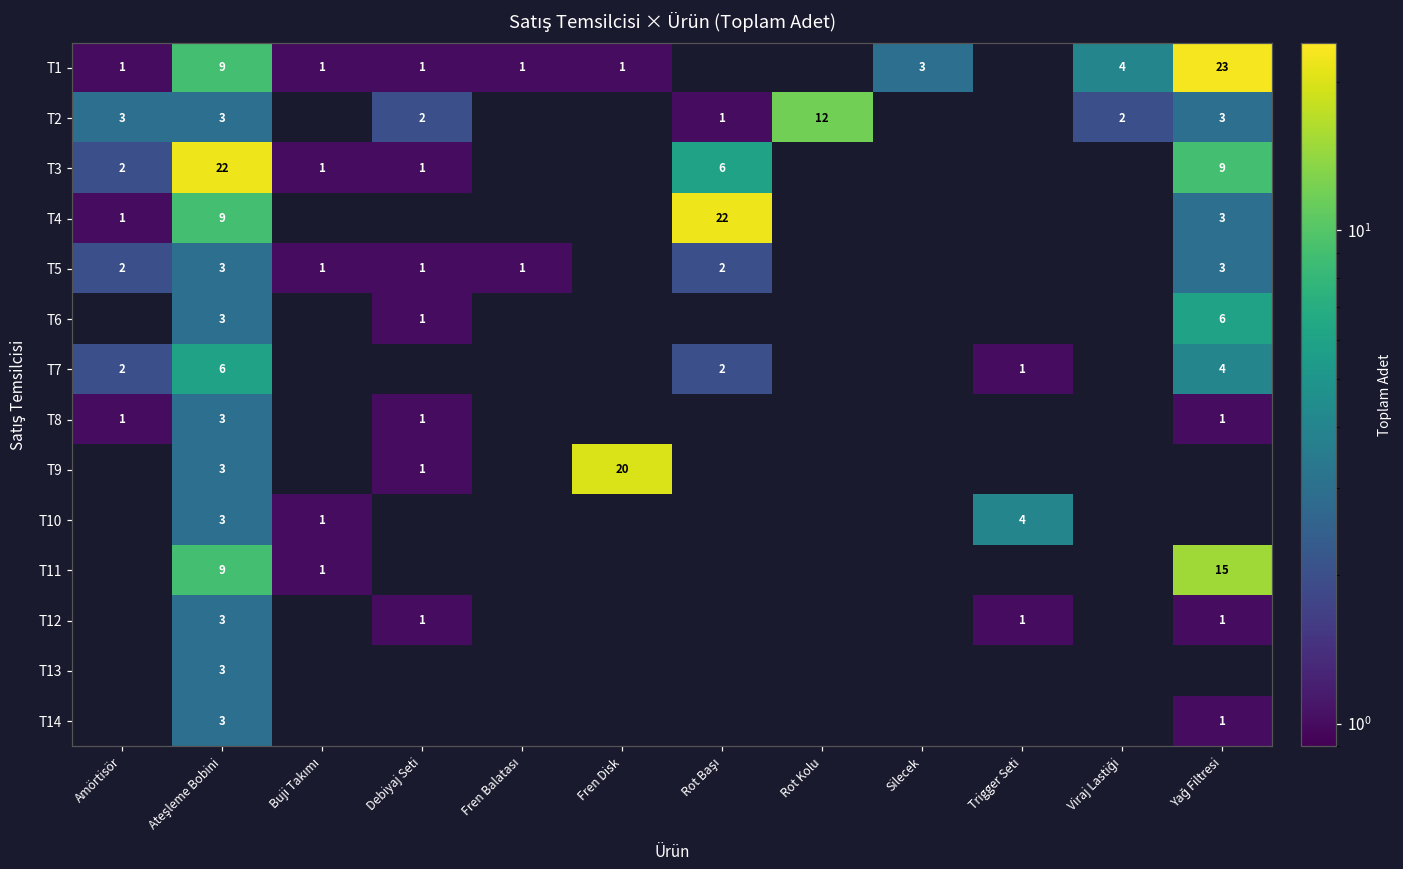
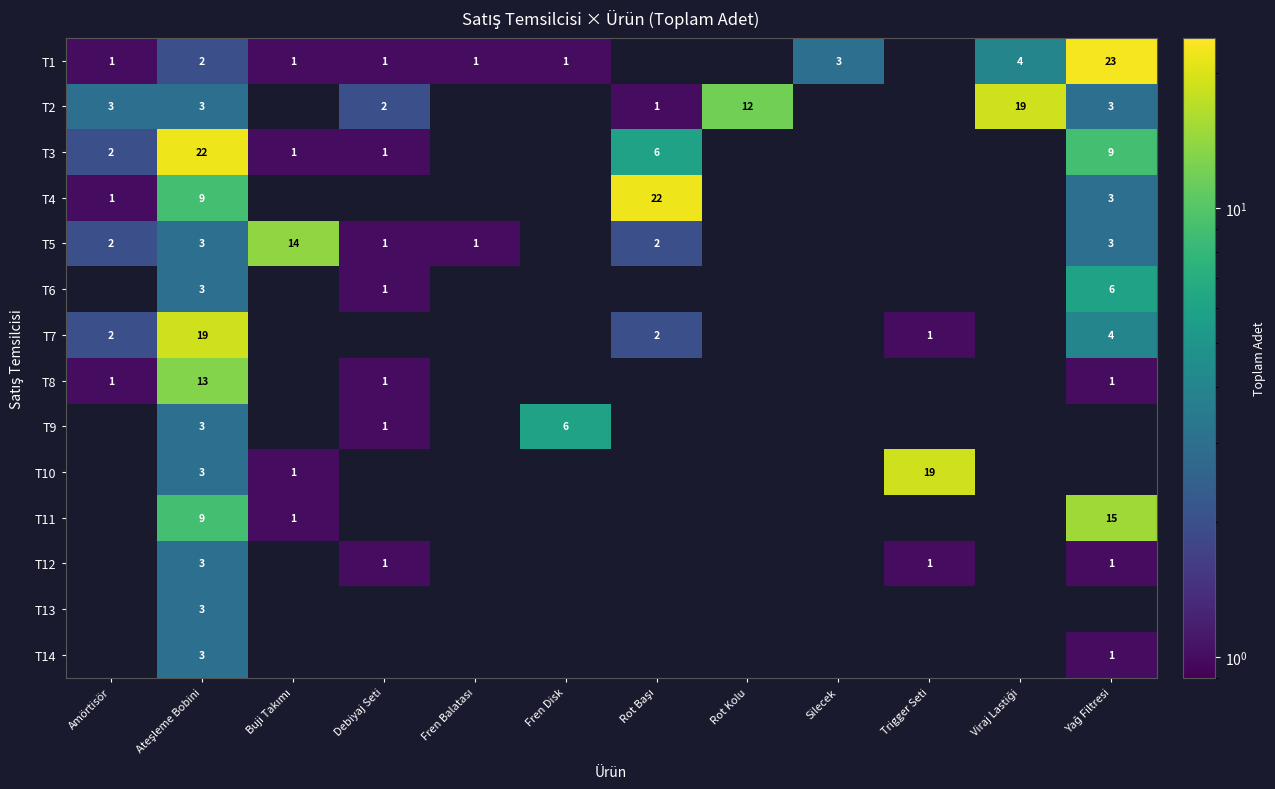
T1, Ateşleme Bobini: 9 -> 2
T2, Viraj Lastiği: 2 -> 19
T5, Buji Takımı: 1 -> 14
T7, Ateşleme Bobini: 6 -> 19
T8, Ateşleme Bobini: 3 -> 13
T9, Fren Disk: 20 -> 6
T10, Trigger Seti: 4 -> 19
